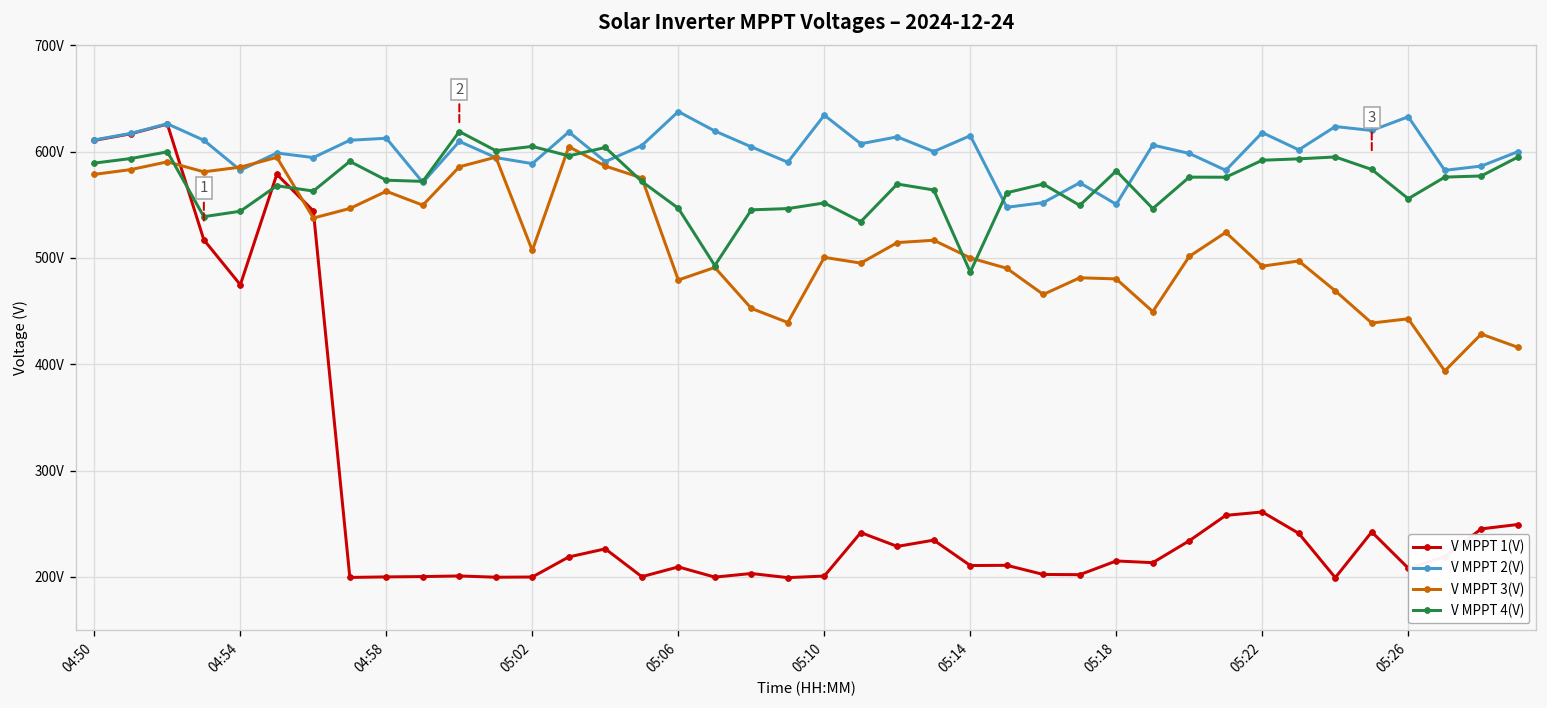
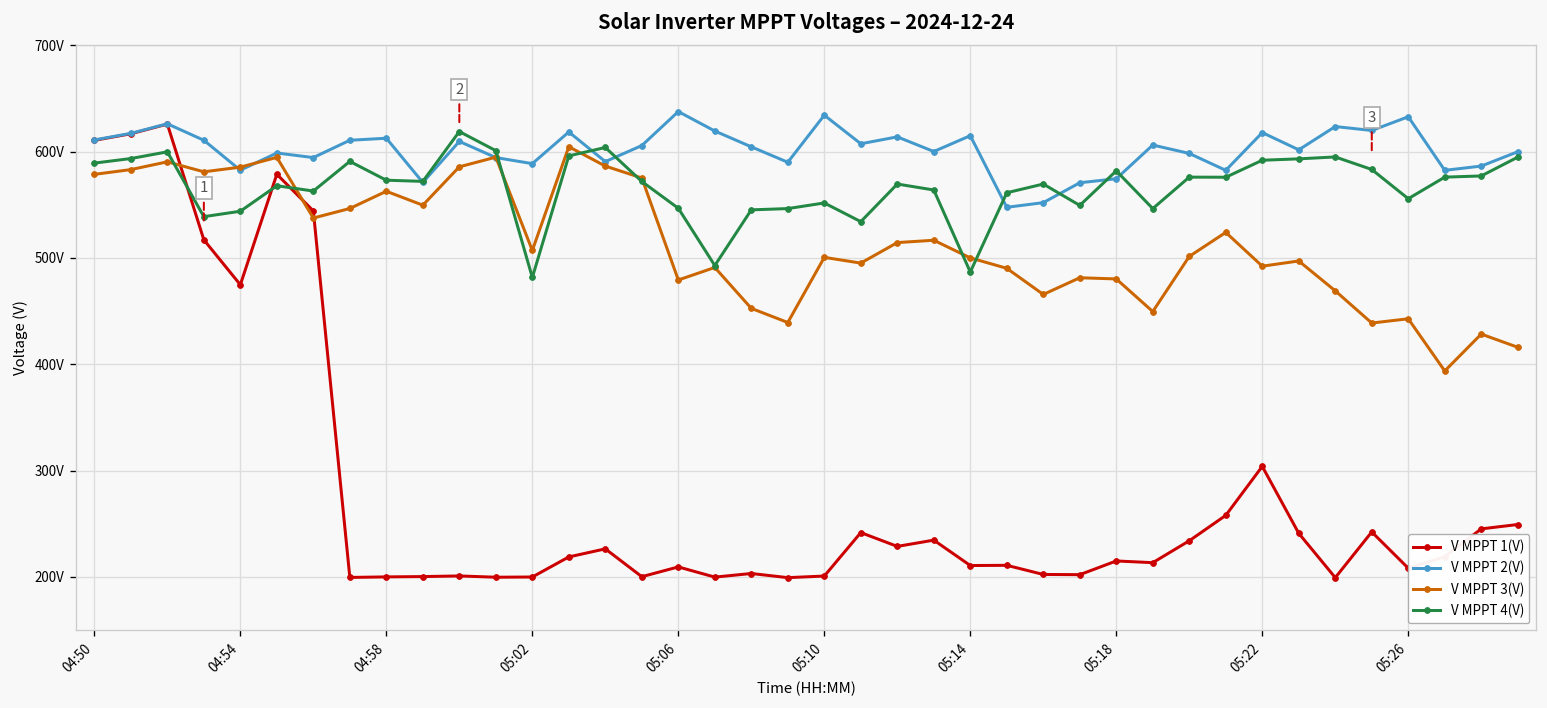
V MPPT 4(V), 05:02: 610V -> 480V
V MPPT 2(V), 05:18: 550V -> 570V
V MPPT 1(V), 05:22: 260V -> 300V
